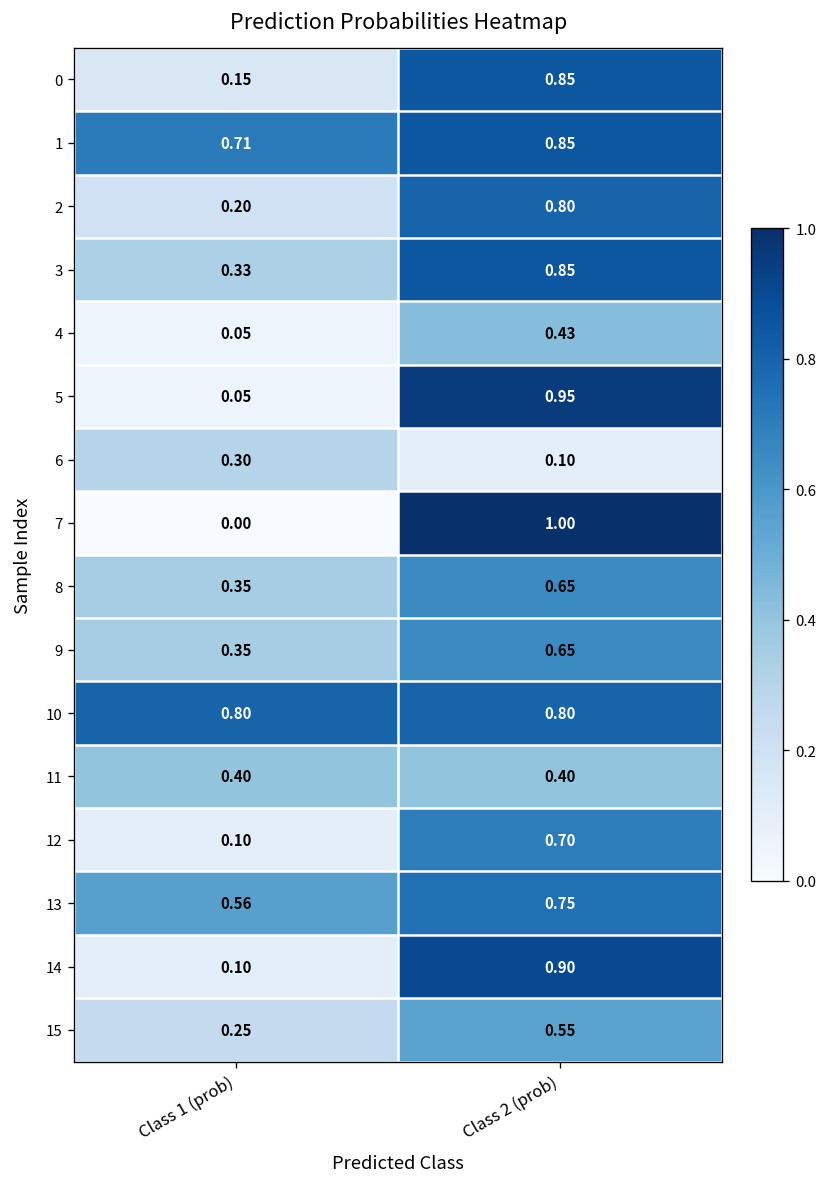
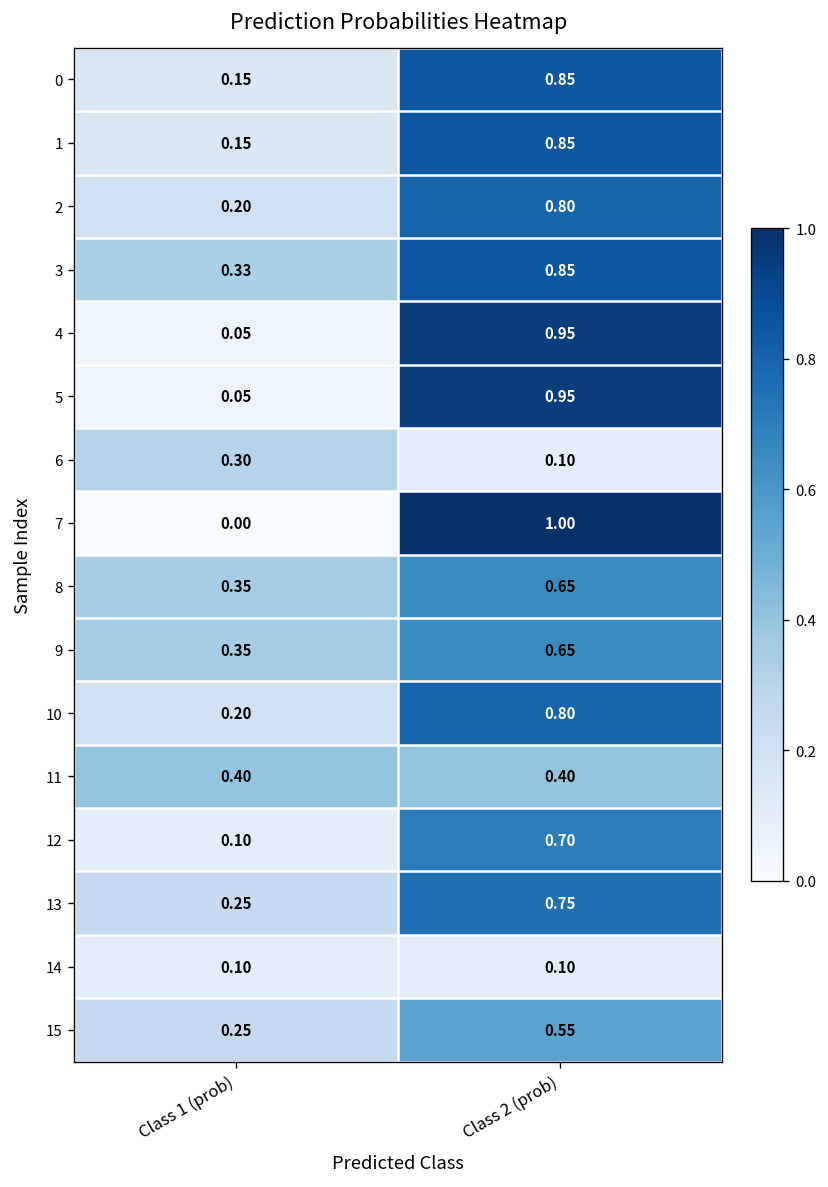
1, Class 1 (prob): 0.71 -> 0.15
4, Class 2 (prob): 0.43 -> 0.95
10, Class 1 (prob): 0.80 -> 0.20
13, Class 1 (prob): 0.56 -> 0.25
14, Class 2 (prob): 0.90 -> 0.10
